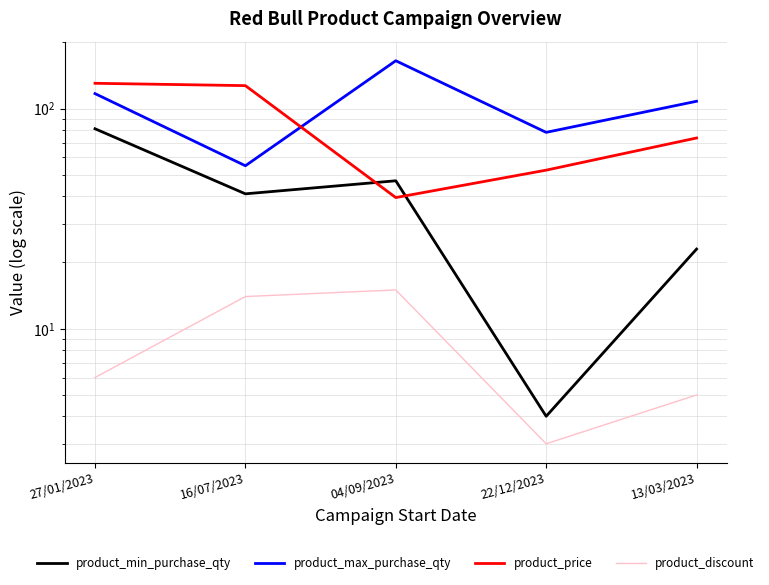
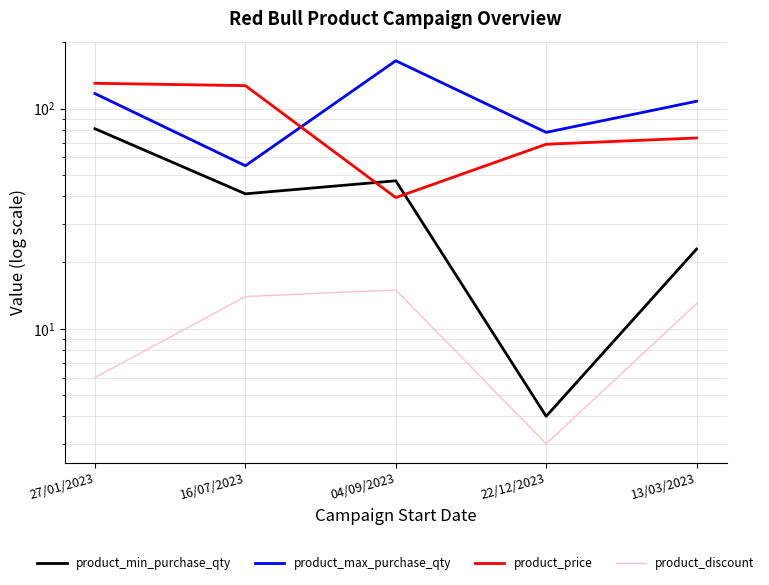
product_price, 22/12/2023: 53 -> 69
product_discount, 13/03/2023: 5 -> 13
